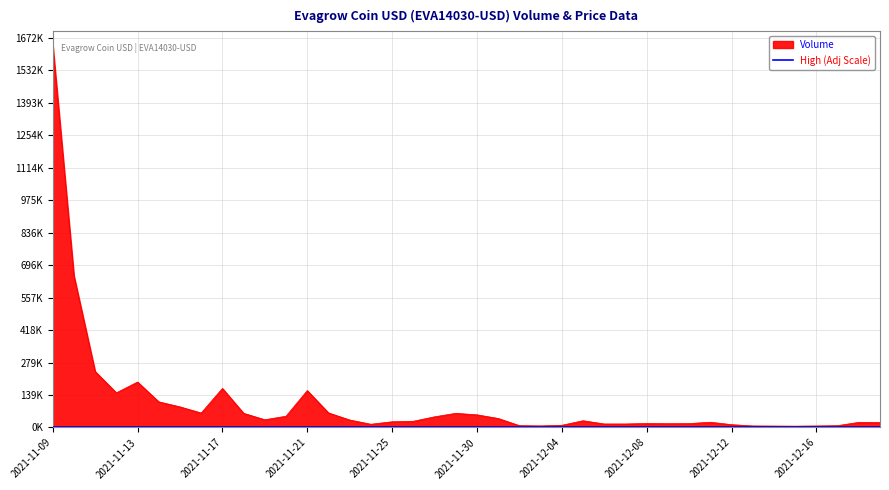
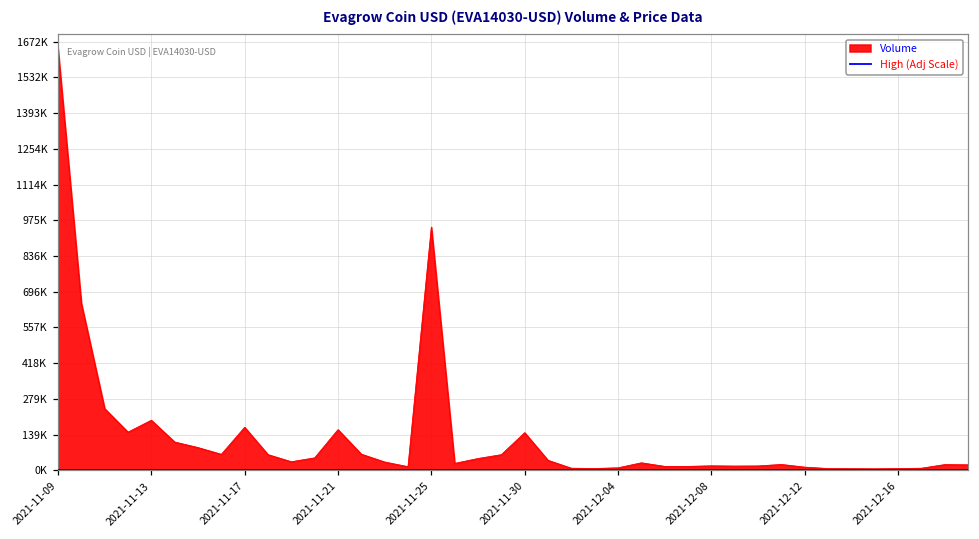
Volume, 2021-11-25: 20000 -> 950000
Volume, 2021-11-30: 50000 -> 150000
